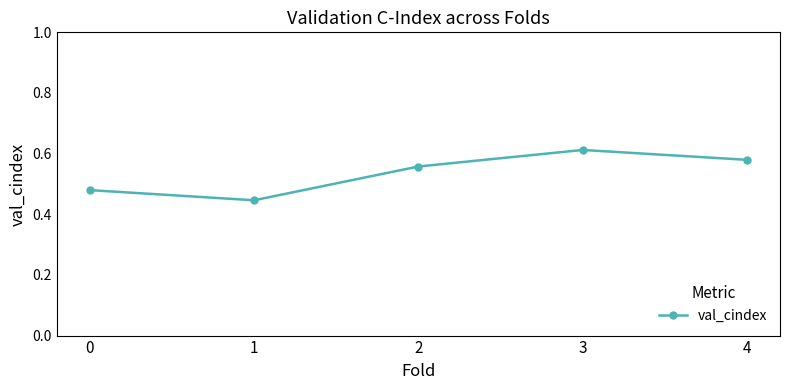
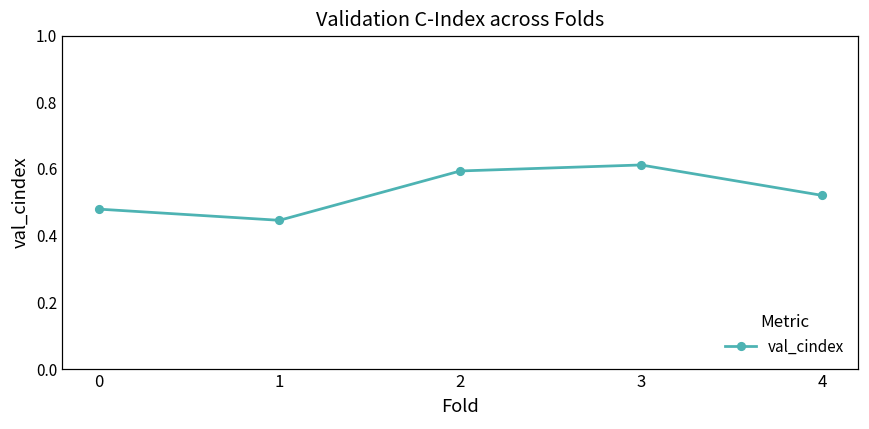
2: 0.56 -> 0.59
4: 0.58 -> 0.52
